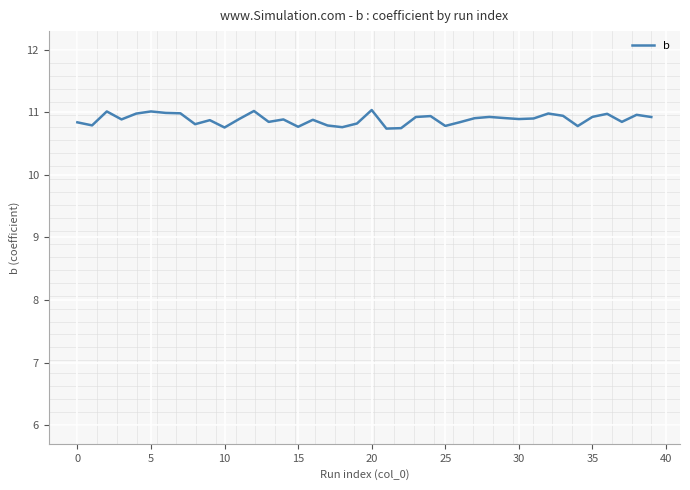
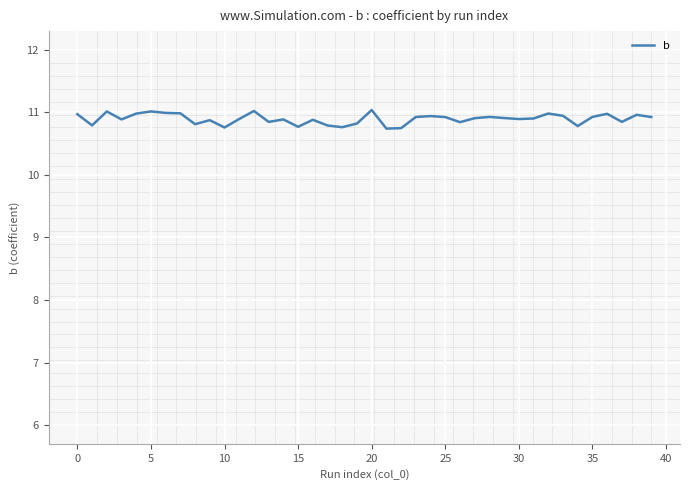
0: 10.8 -> 11.0
25: 10.8 -> 10.9
